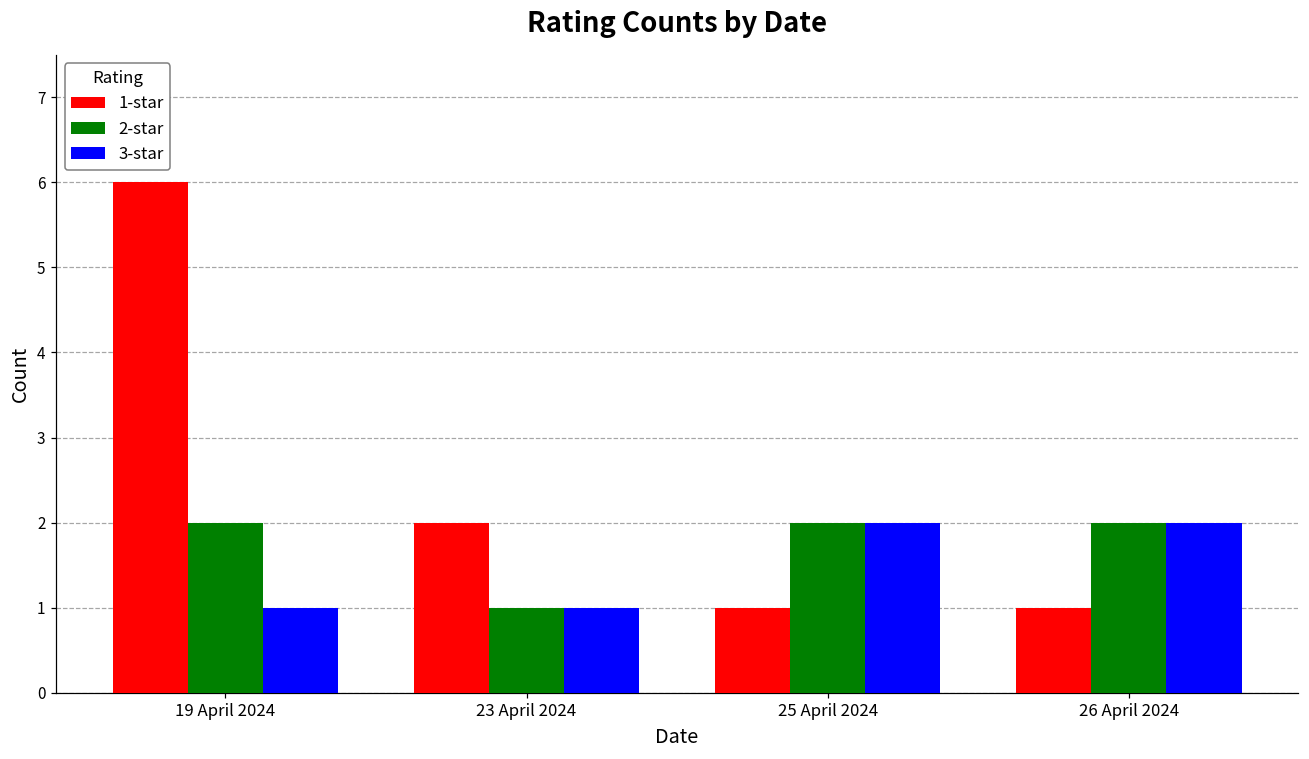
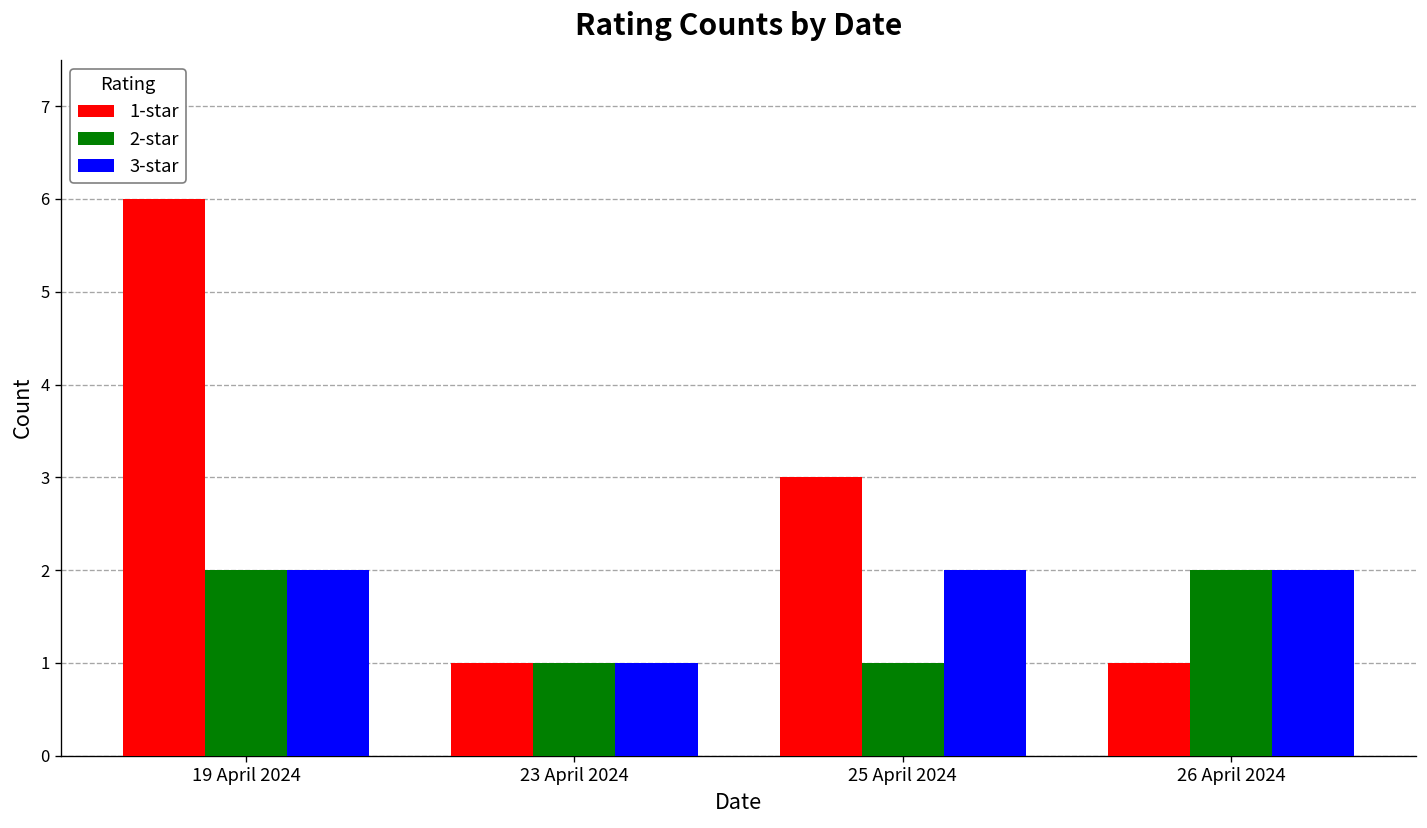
3-star, 19 April 2024: 1 -> 2
1-star, 23 April 2024: 2 -> 1
1-star, 25 April 2024: 1 -> 3
2-star, 25 April 2024: 2 -> 1
